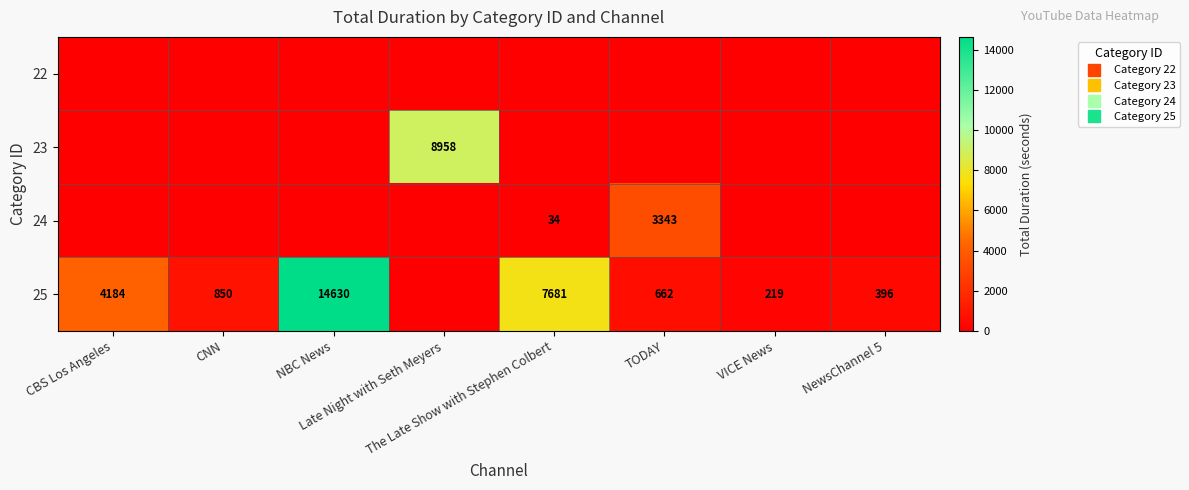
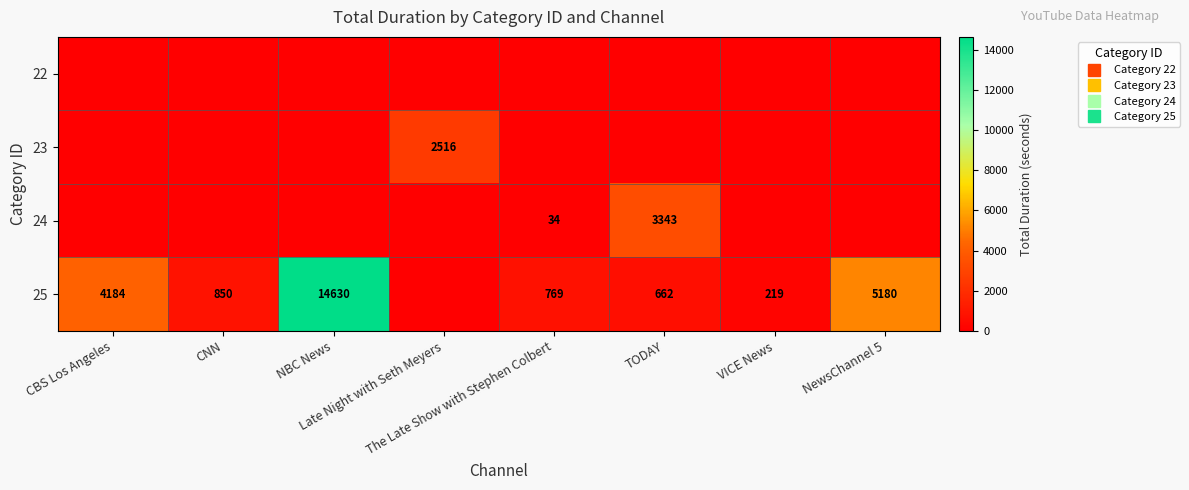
23, Late Night with Seth Meyers: 8958 -> 2516
25, The Late Show with Stephen Colbert: 7681 -> 769
25, NewsChannel 5: 396 -> 5180
